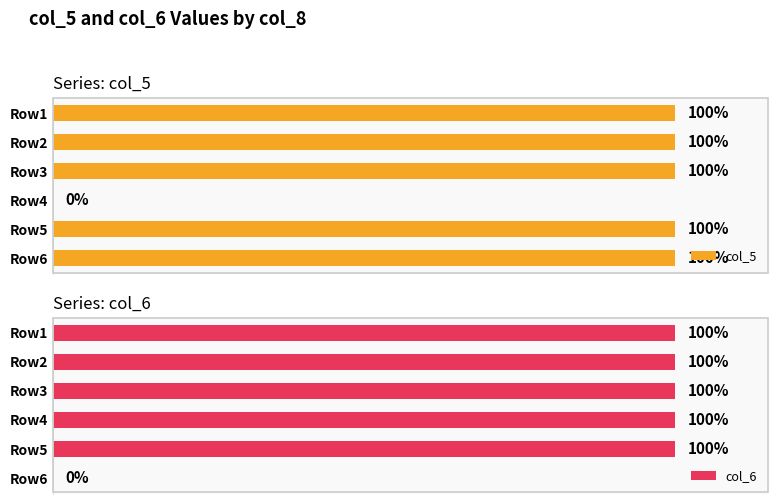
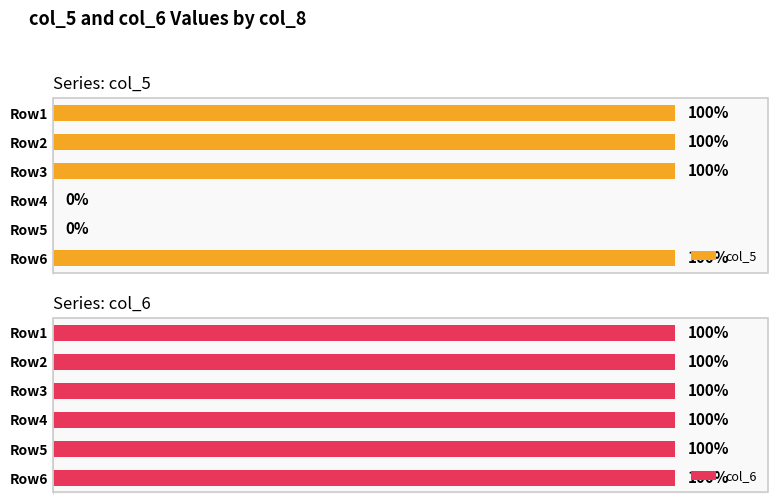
Series: col_5, Row5: 100% -> 0%
Series: col_6, Row6: 0% -> 100%
